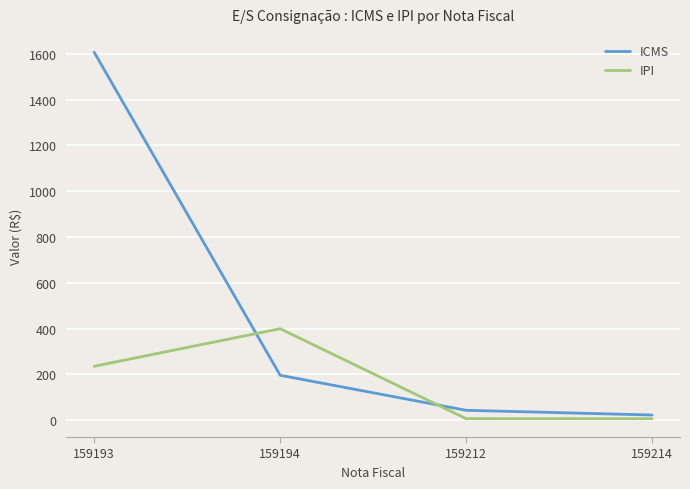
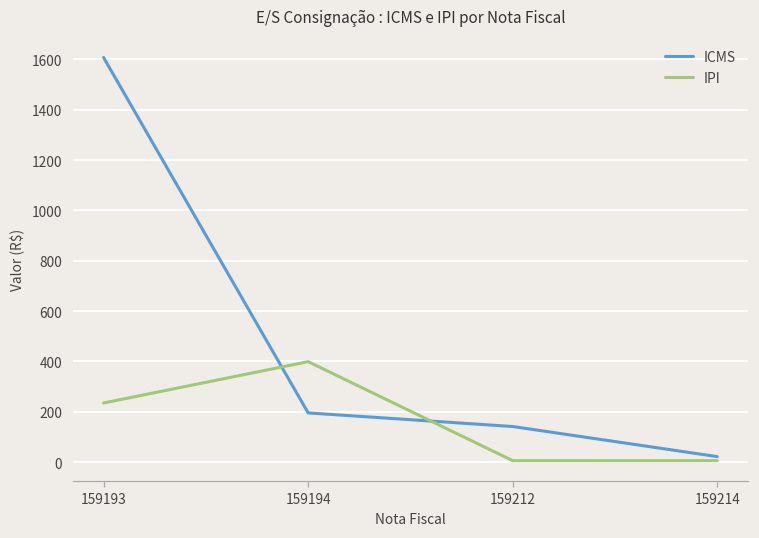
ICMS, 159212: 40 -> 140
